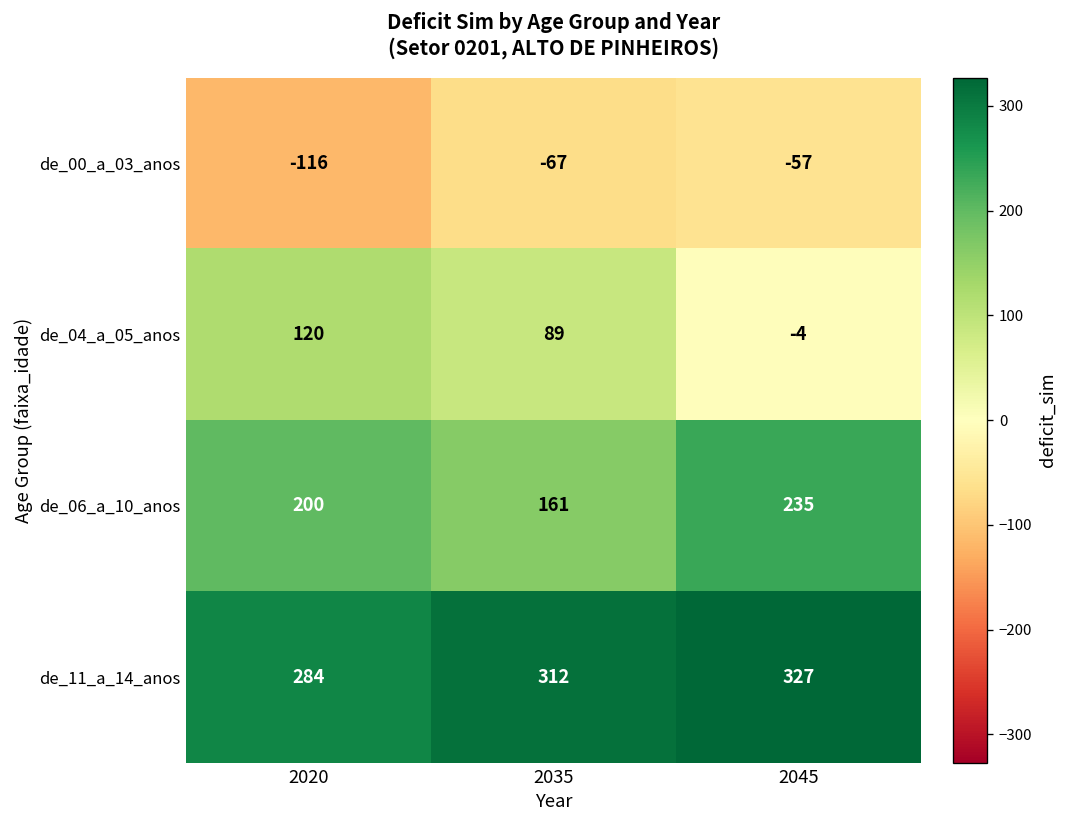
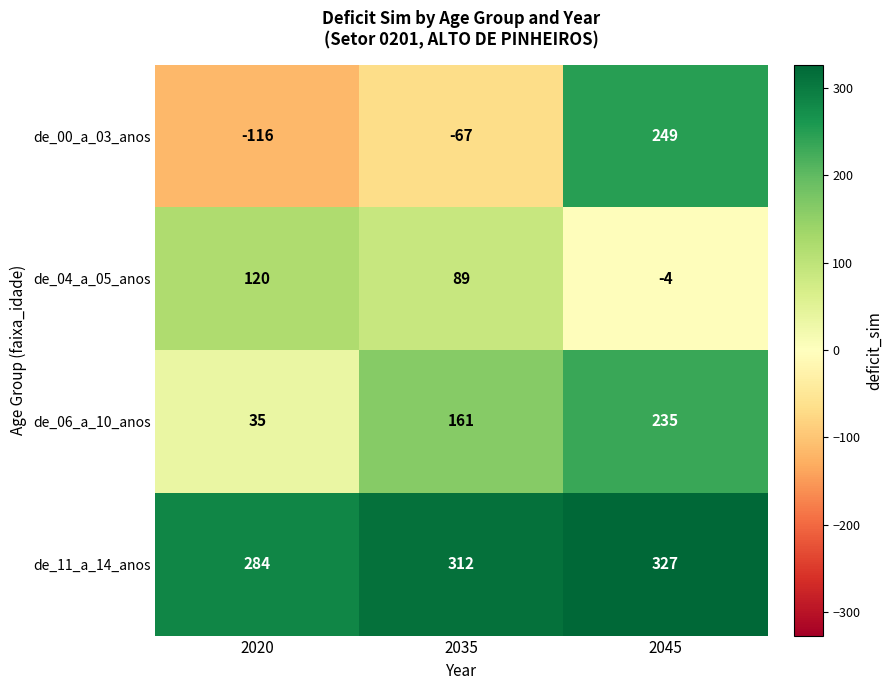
de_00_a_03_anos, 2045: -57 -> 249
de_06_a_10_anos, 2020: 200 -> 35
